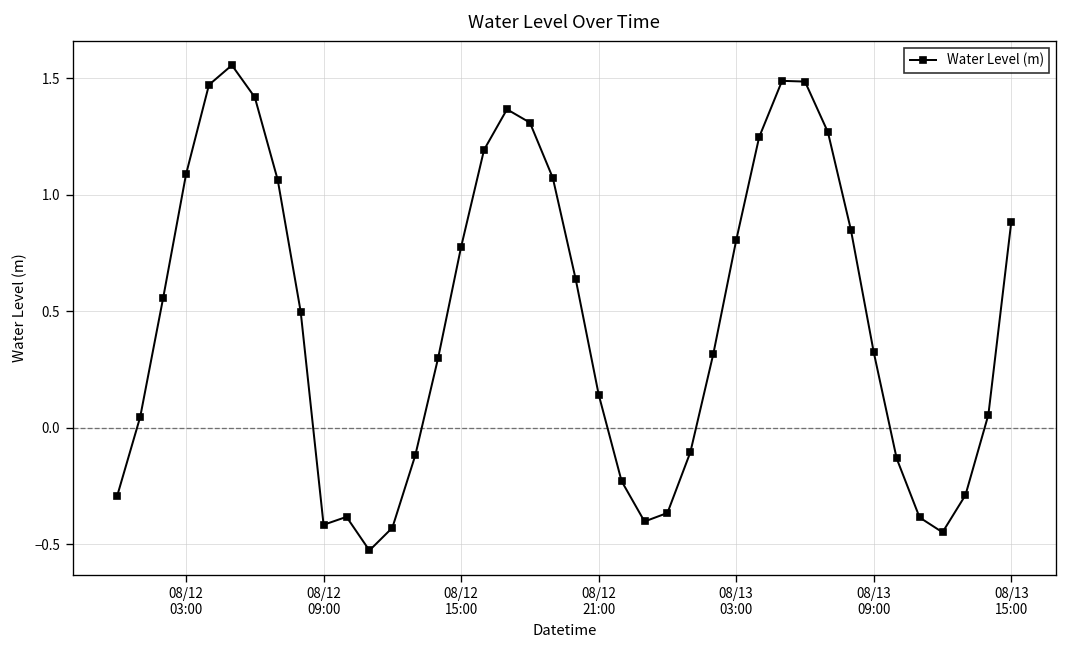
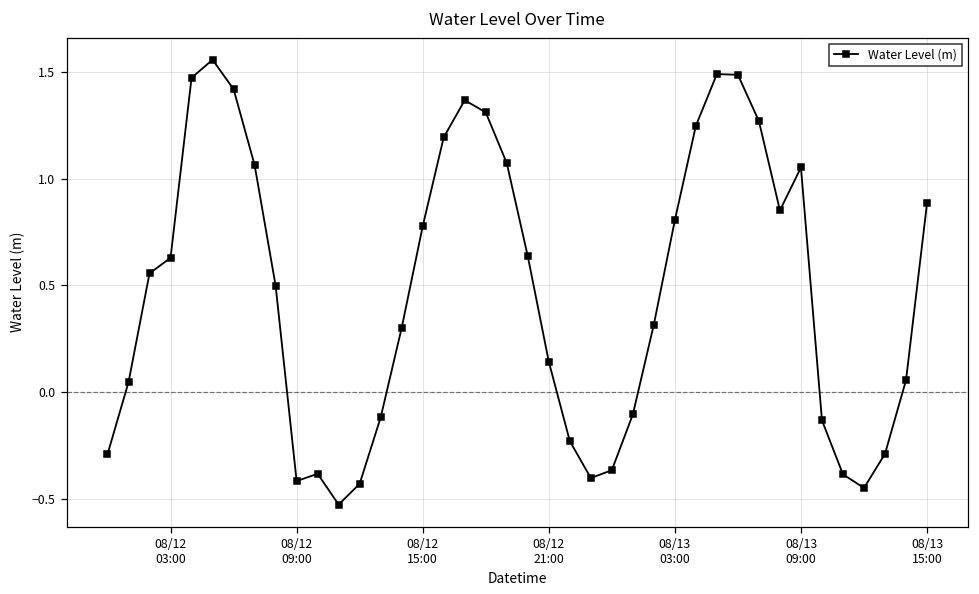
08/12 03:00: 1.09 -> 0.63
08/13 09:00: 0.32 -> 1.05
